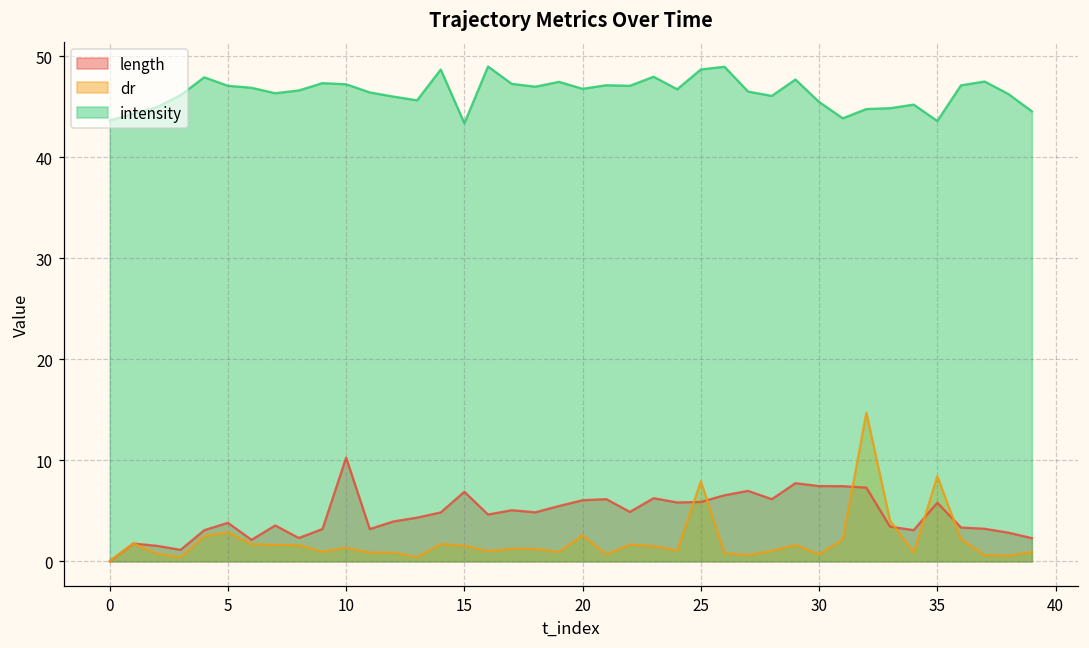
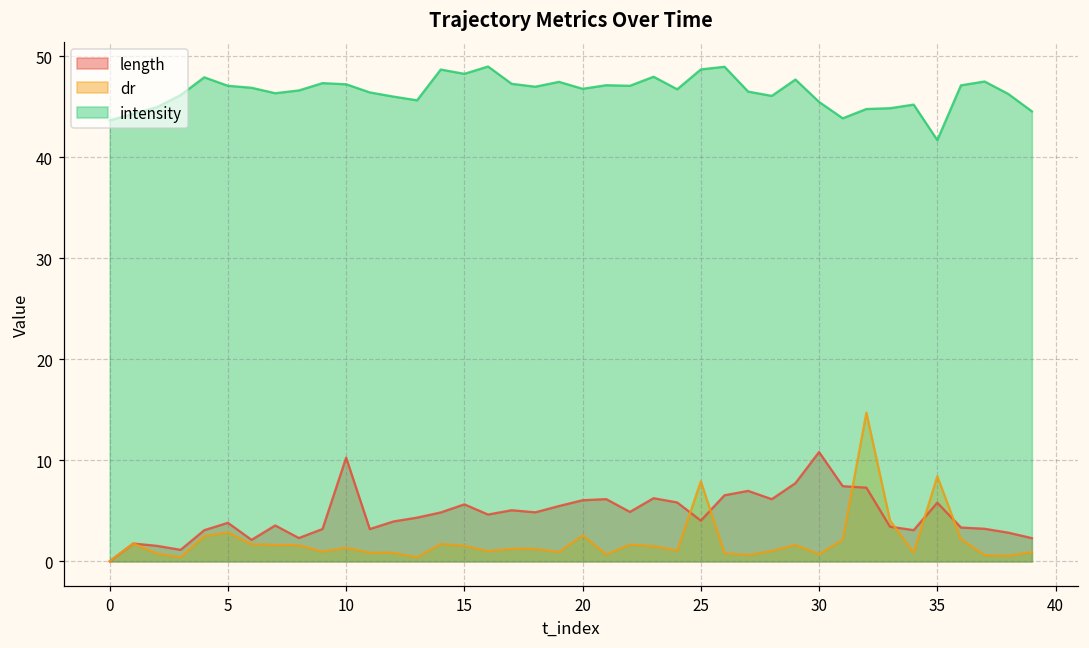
length, 15: 7 -> 6
intensity, 15: 43 -> 48
length, 25: 6 -> 4
length, 30: 7 -> 11
intensity, 35: 44 -> 42
